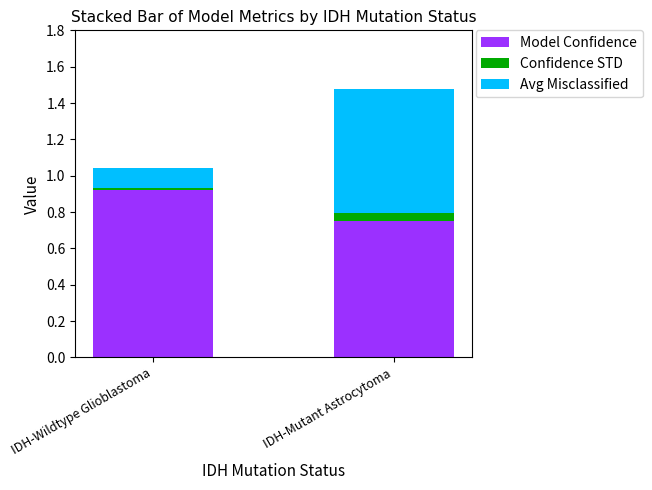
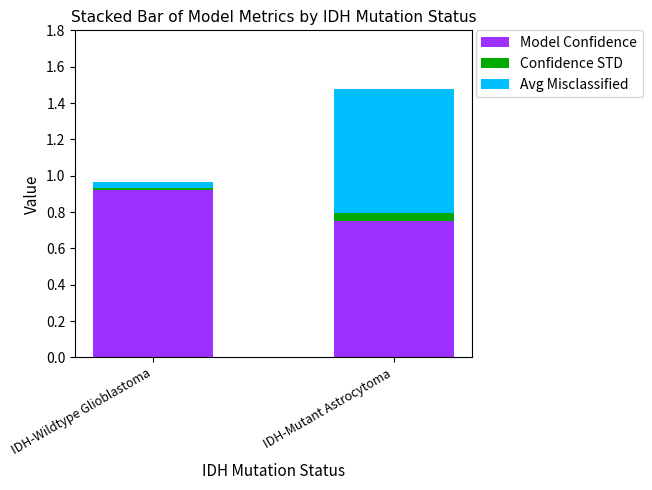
Avg Misclassified, IDH-Wildtype Glioblastoma: 0.11 -> 0.03
